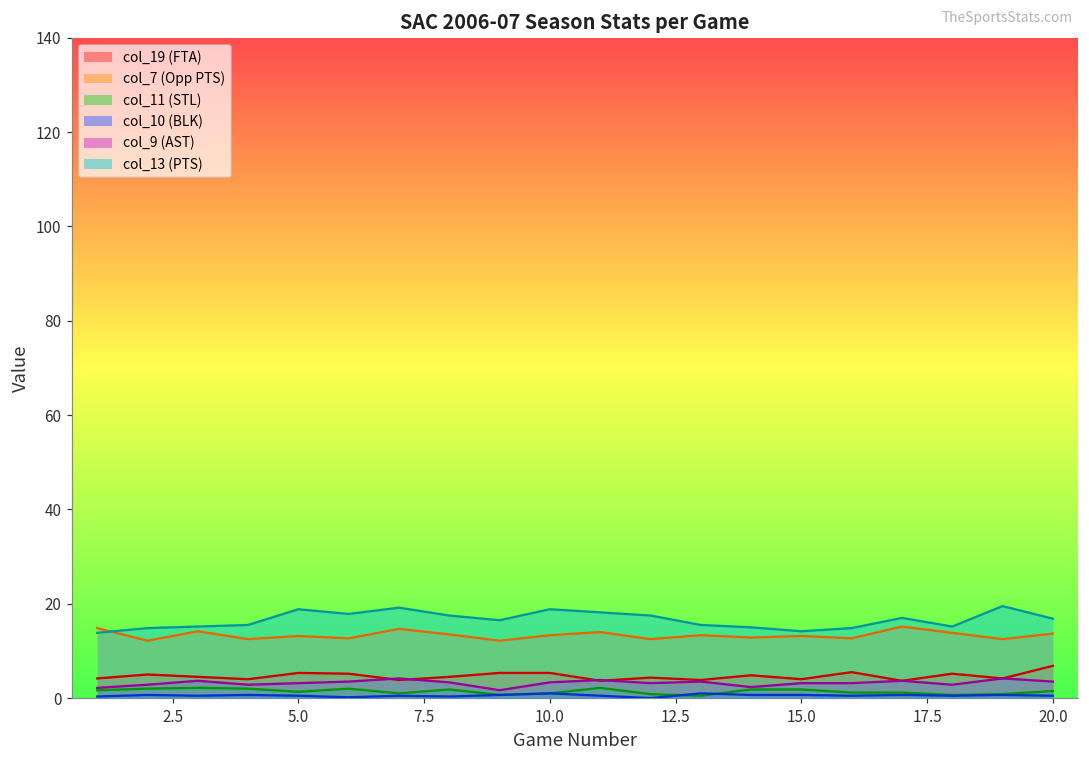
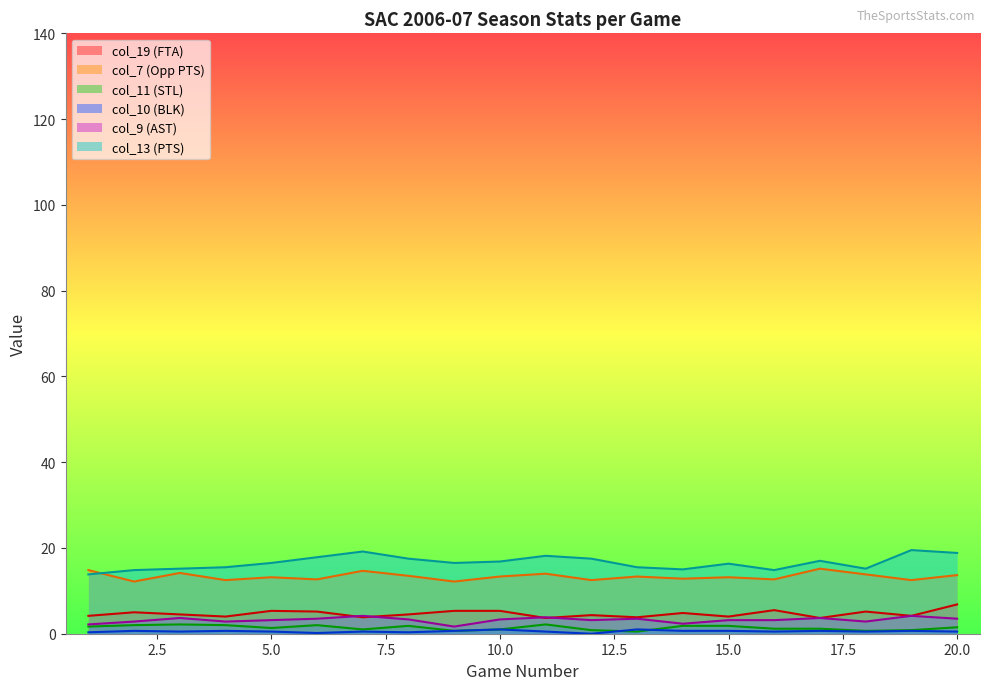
col_13 (PTS), 5.0: 19 -> 17
col_13 (PTS), 10.0: 19 -> 17
col_13 (PTS), 15.0: 14 -> 16
col_13 (PTS), 20.0: 17 -> 19
